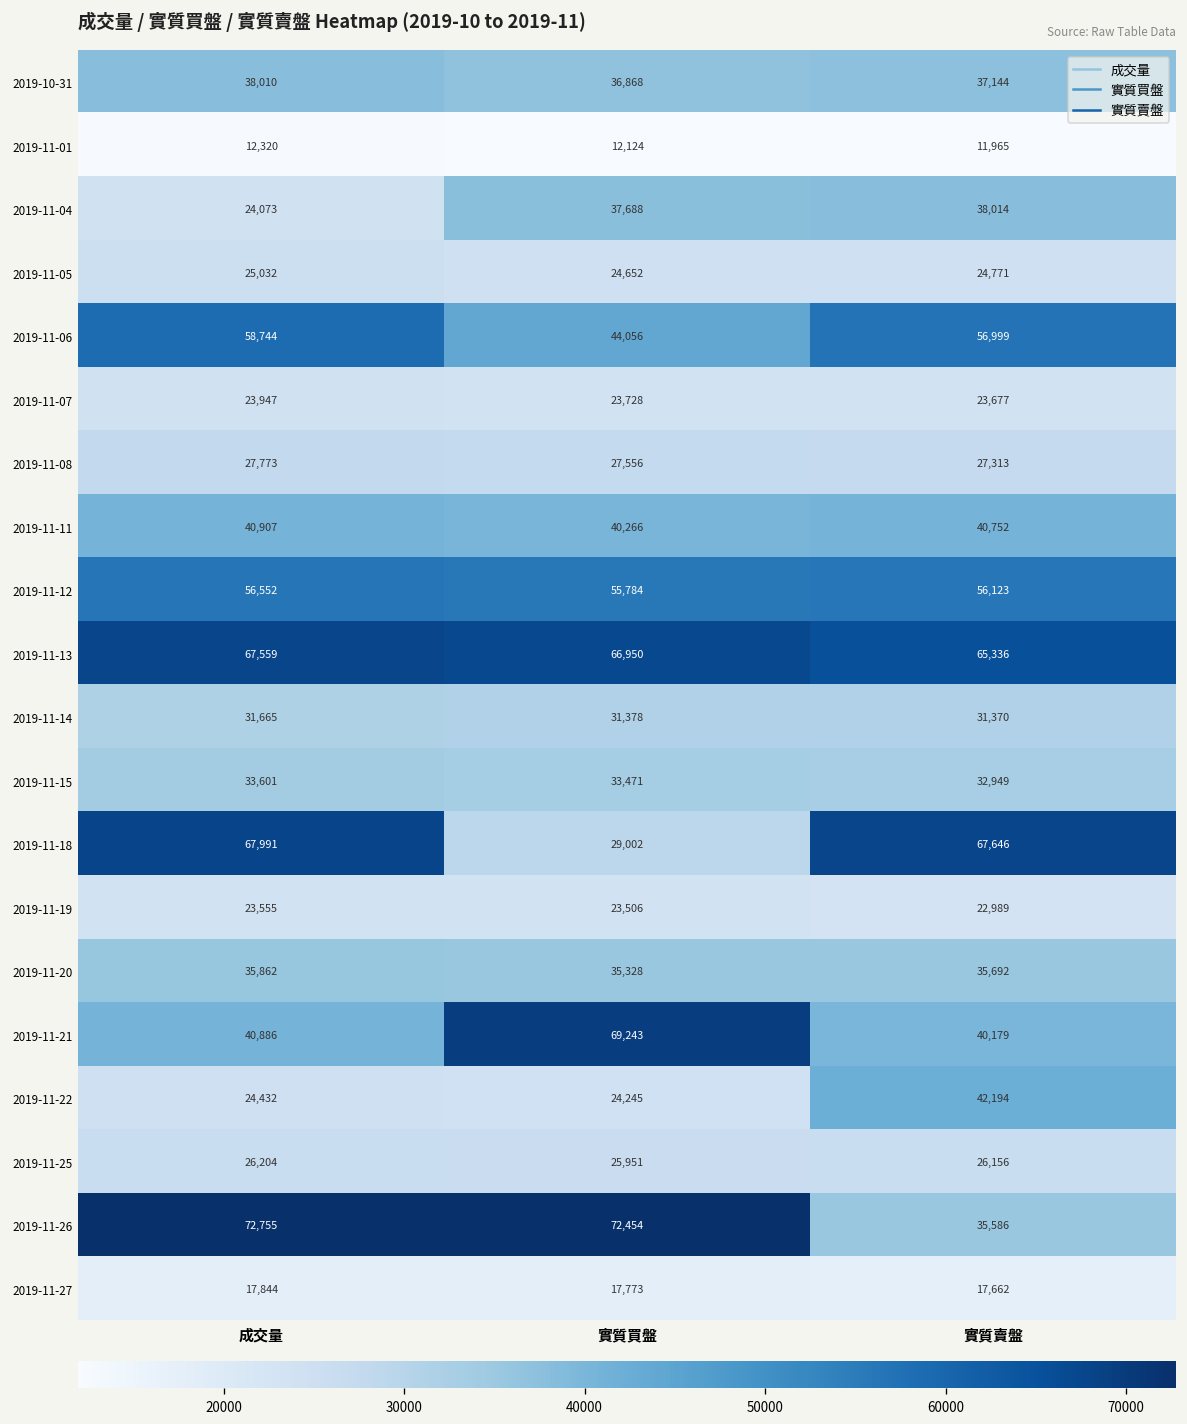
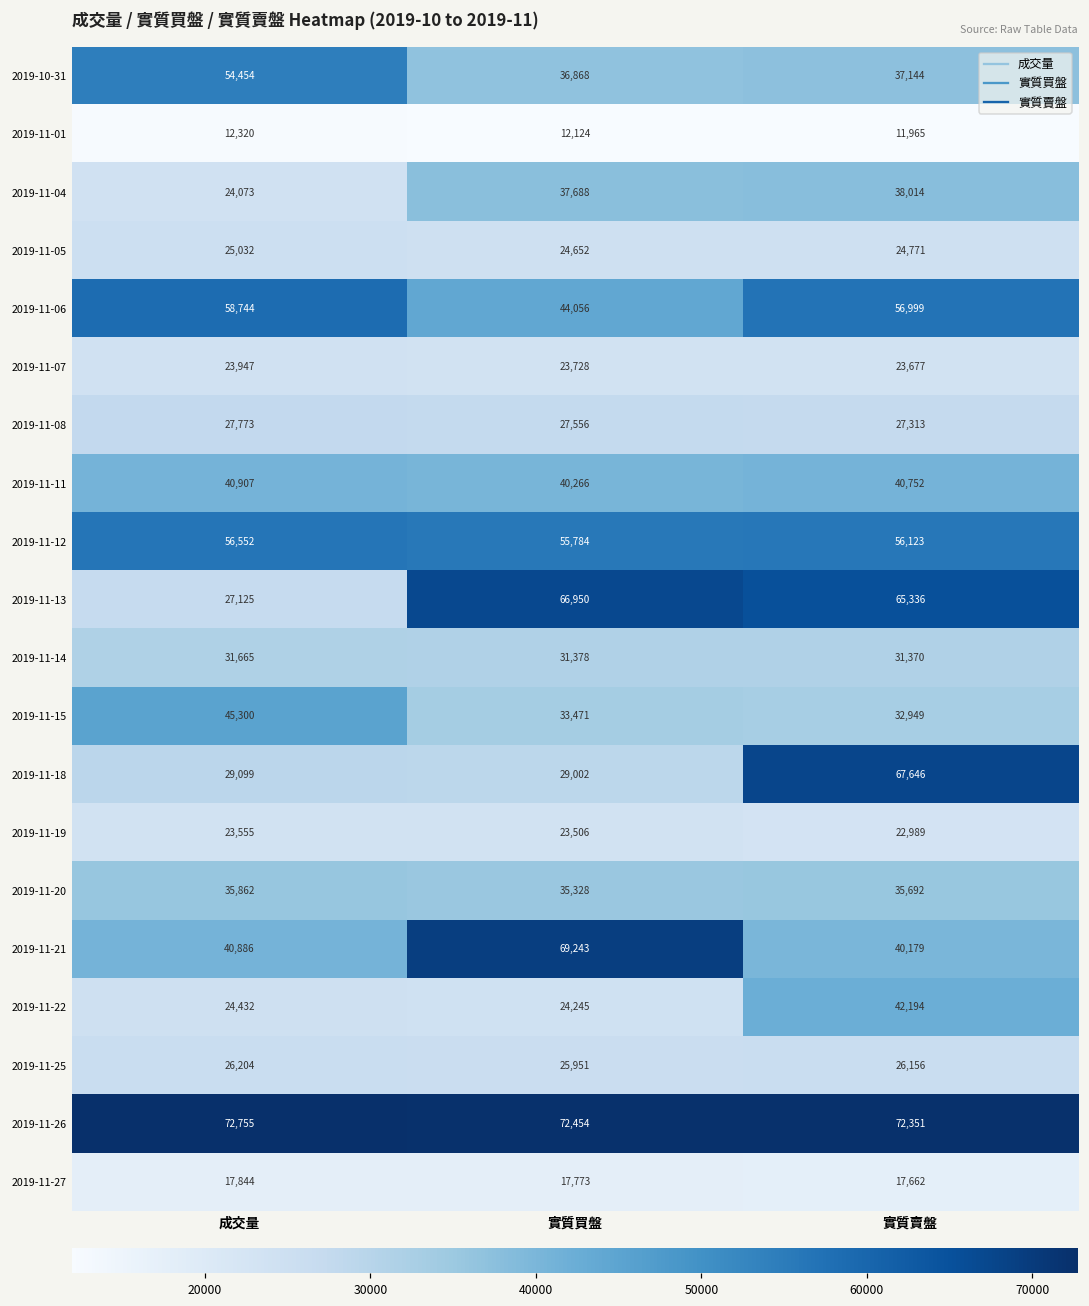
2019-10-31, 成交量: 38,010 -> 54,454
2019-11-13, 成交量: 67,559 -> 27,125
2019-11-15, 成交量: 33,601 -> 45,300
2019-11-18, 成交量: 67,991 -> 29,099
2019-11-26, 實質賣盤: 35,586 -> 72,351
